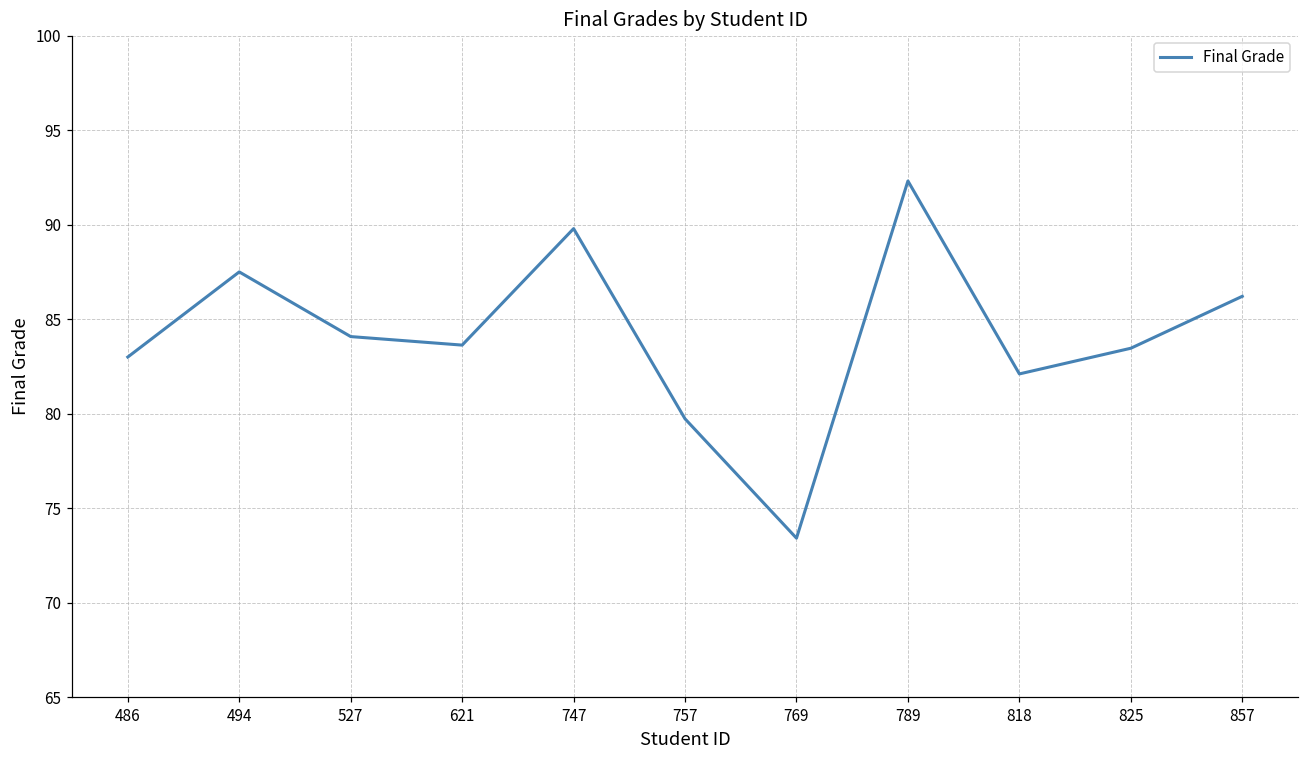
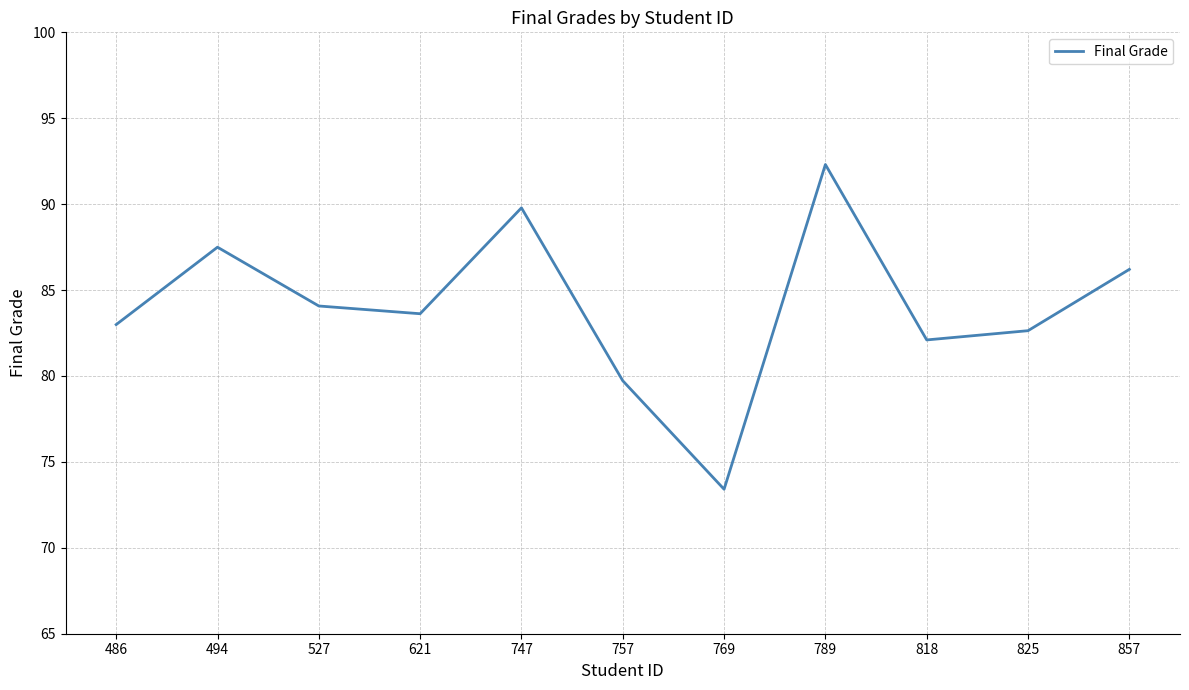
825: 83.5 -> 82.6
